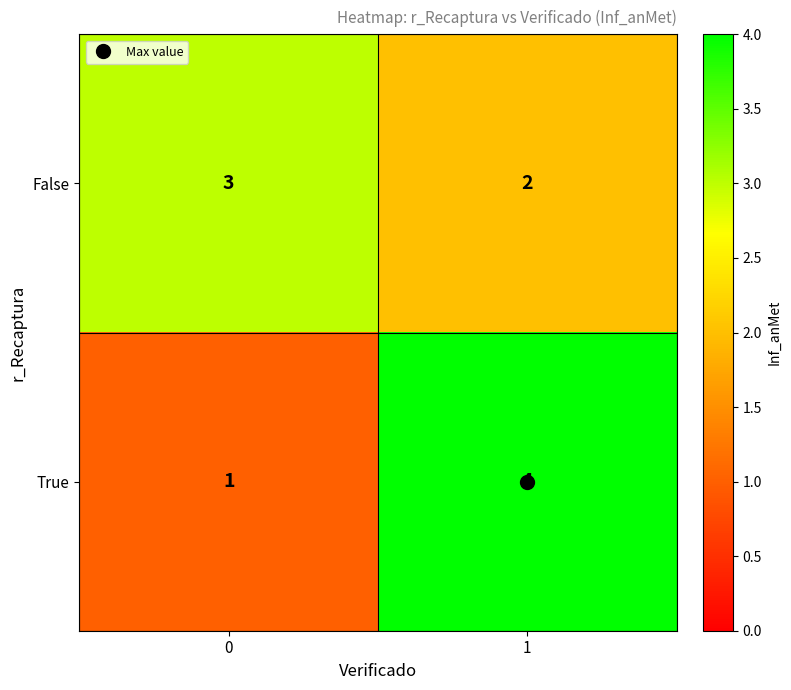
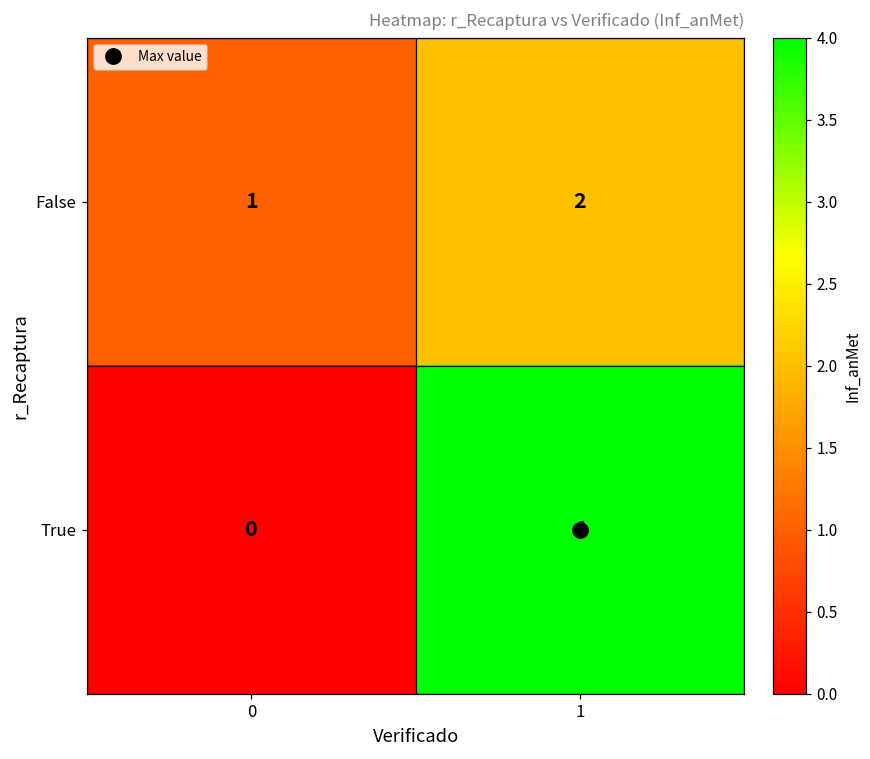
False, 0: 3 -> 1
True, 0: 1 -> 0
